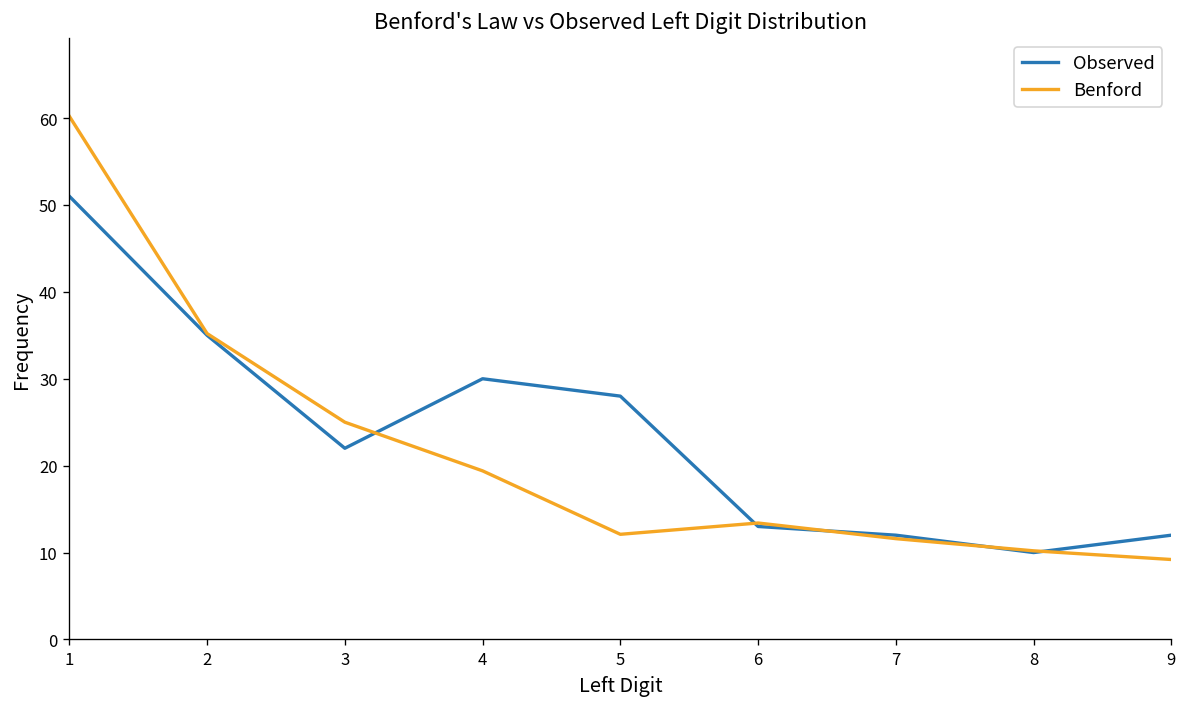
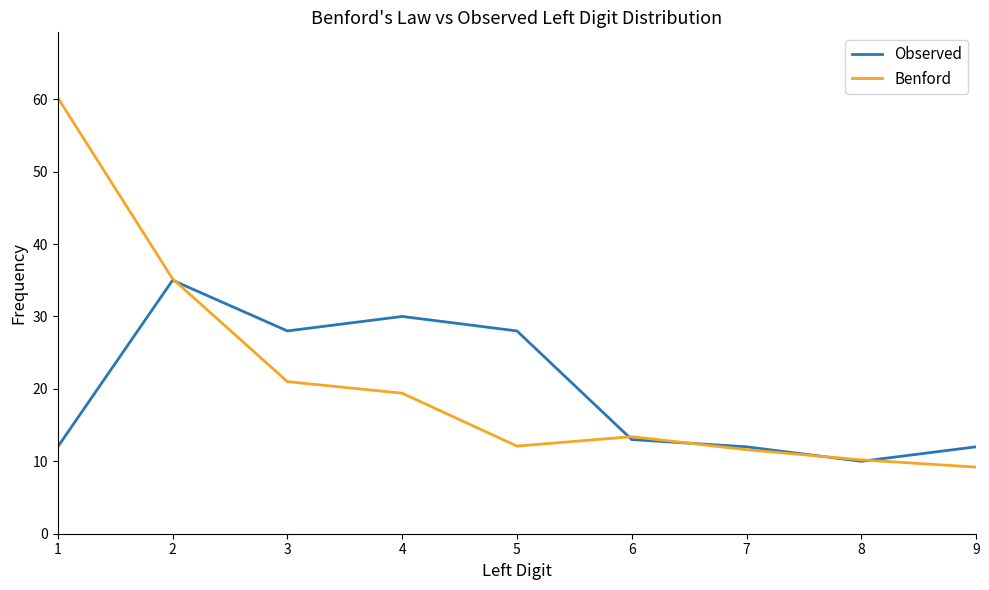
Observed, 1: 51 -> 12
Observed, 3: 22 -> 28
Benford, 3: 25 -> 21
